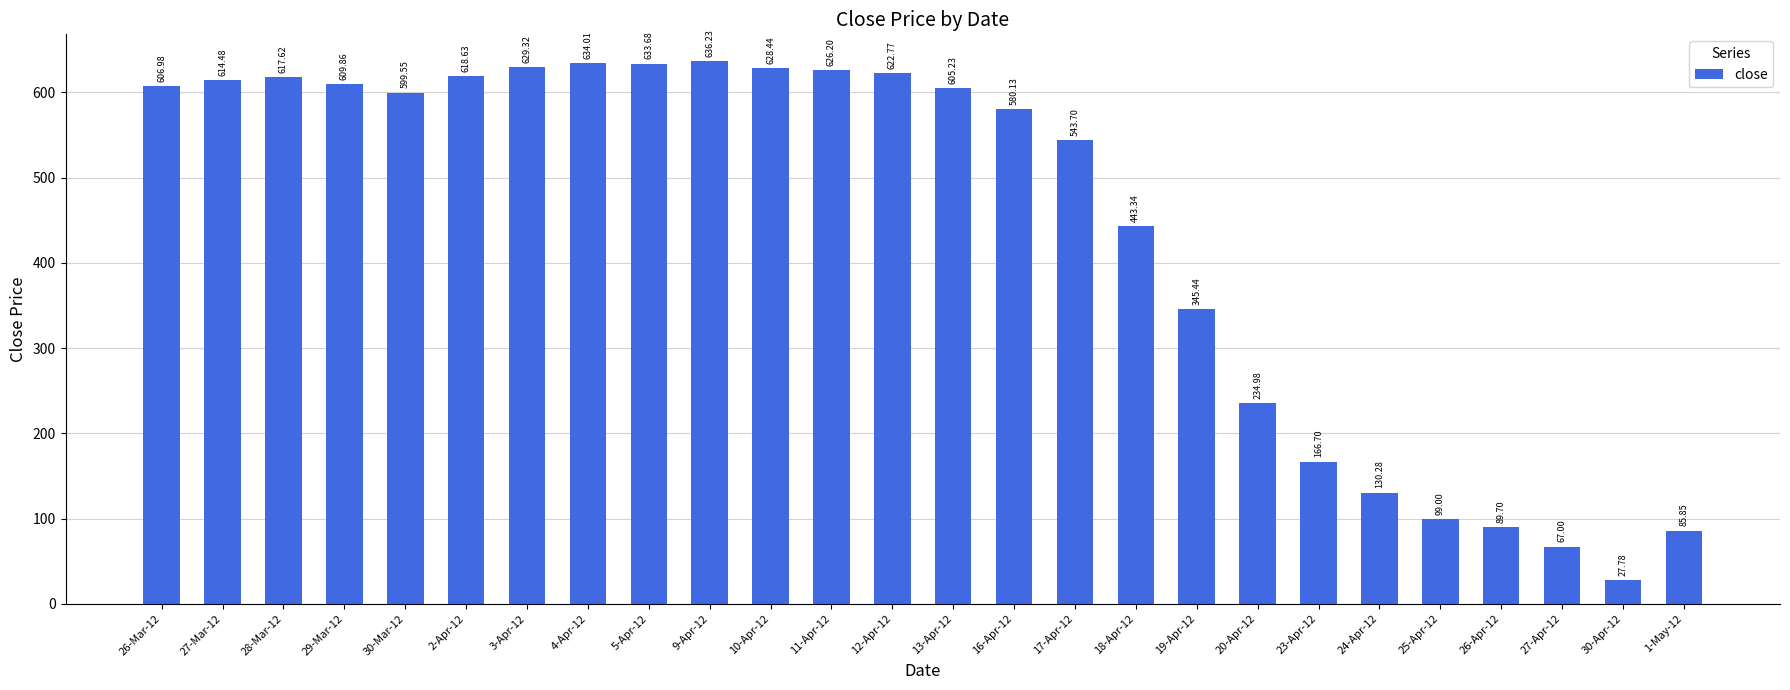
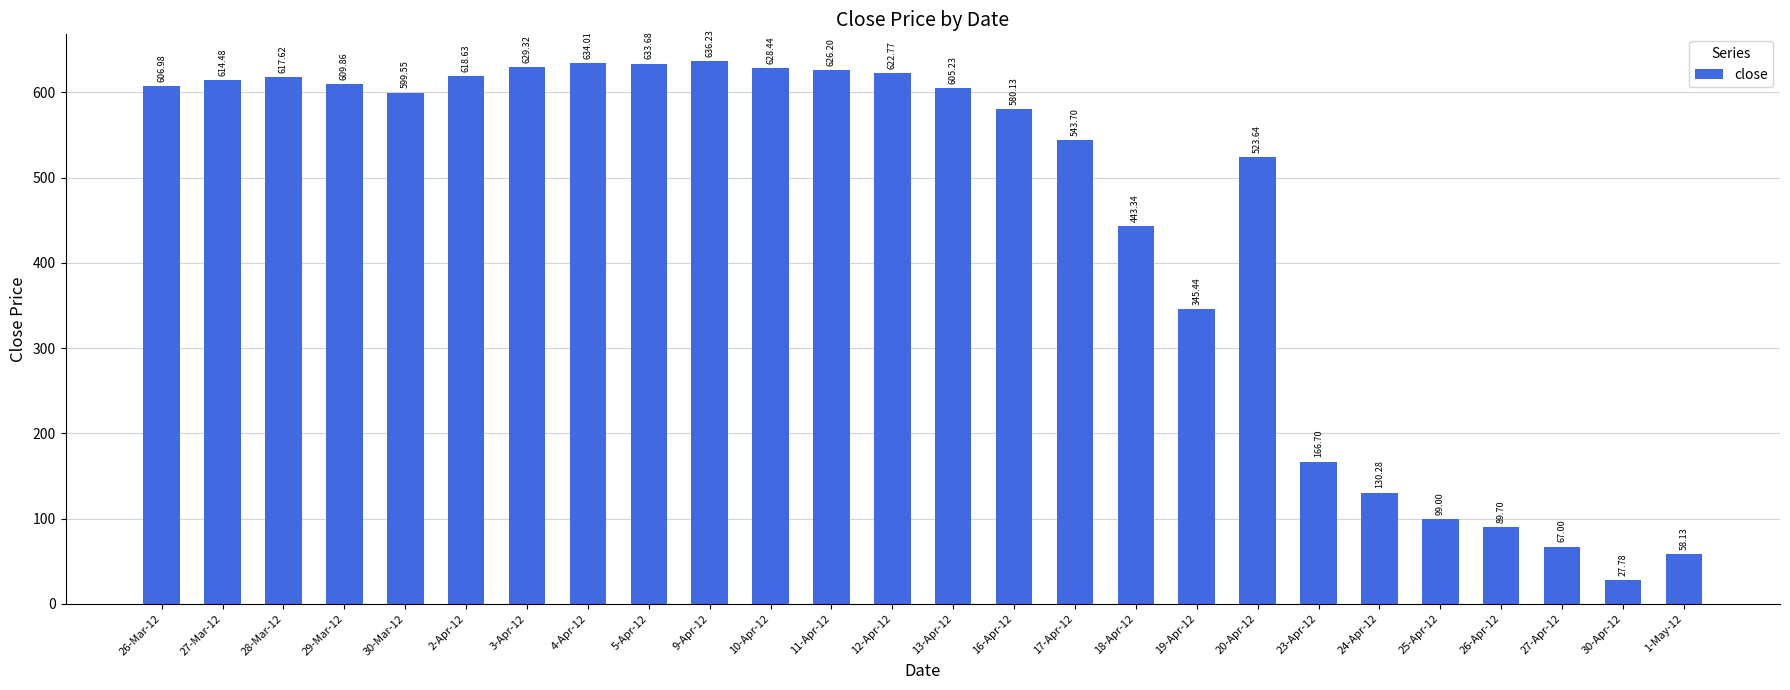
20-Apr-12: 234.98 -> 523.64
1-May-12: 85.85 -> 58.13
